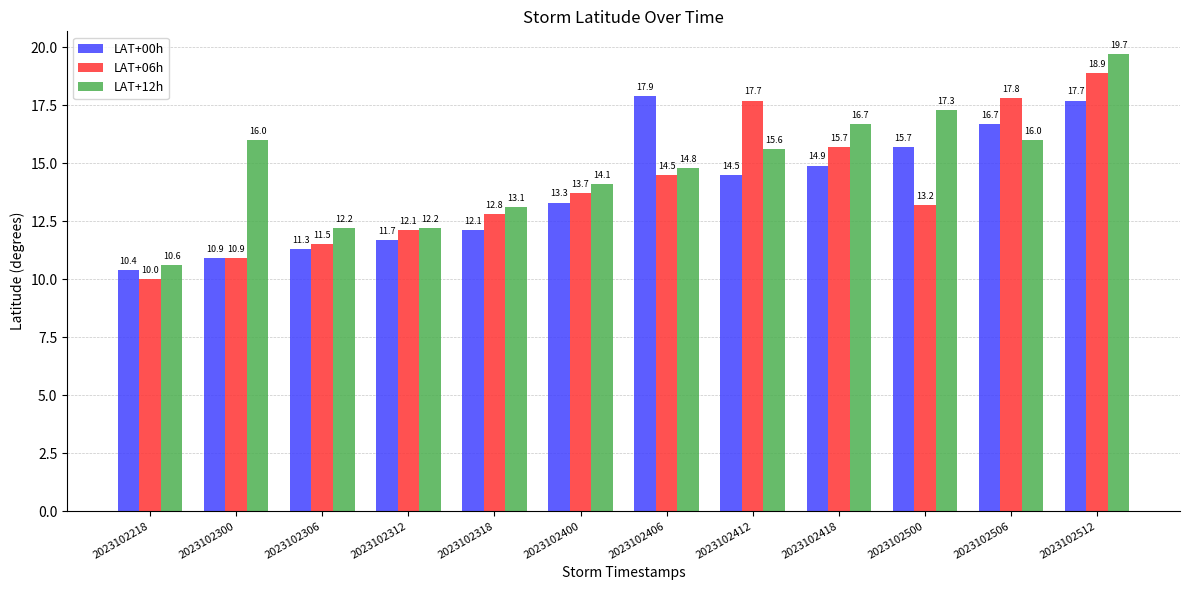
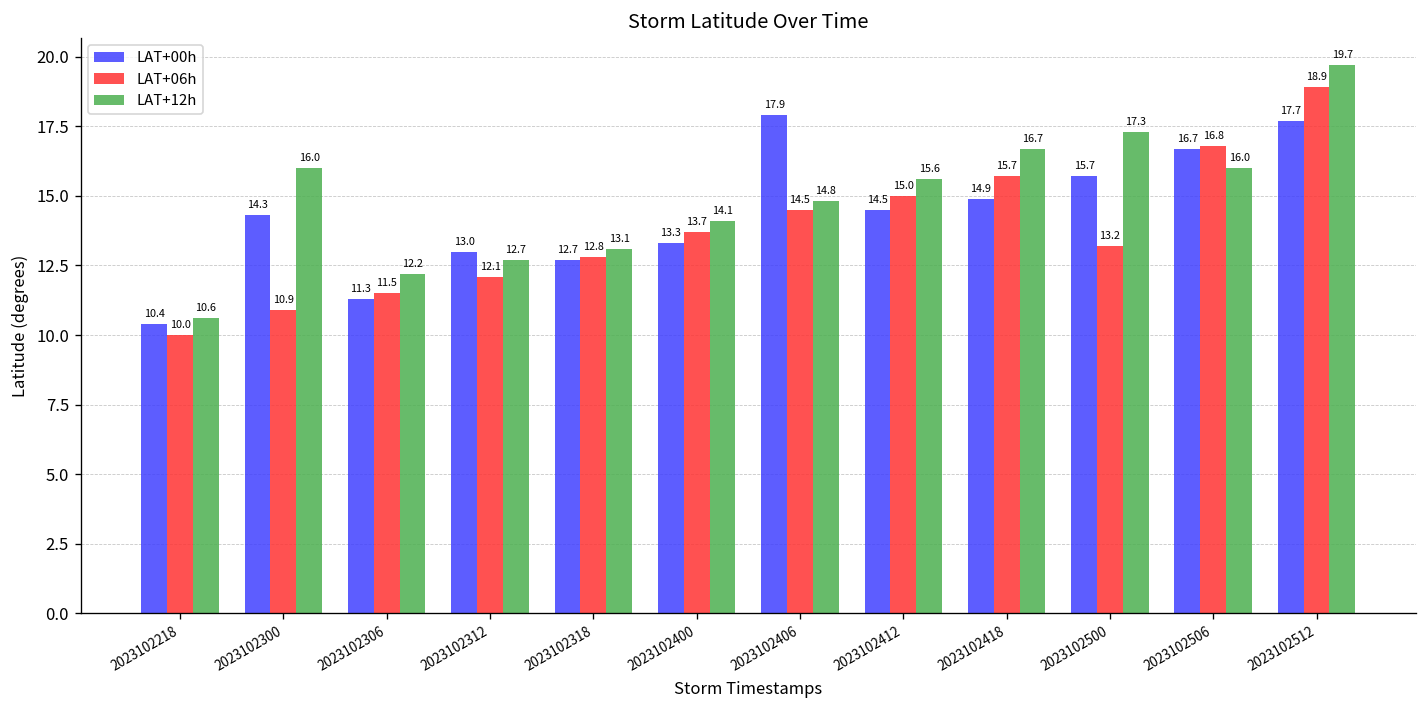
LAT+00h, 2023102300: 10.9 -> 14.3
LAT+00h, 2023102312: 11.7 -> 13.0
LAT+12h, 2023102312: 12.2 -> 12.7
LAT+00h, 2023102318: 12.1 -> 12.7
LAT+06h, 2023102412: 17.7 -> 15.0
LAT+06h, 2023102506: 17.8 -> 16.8
